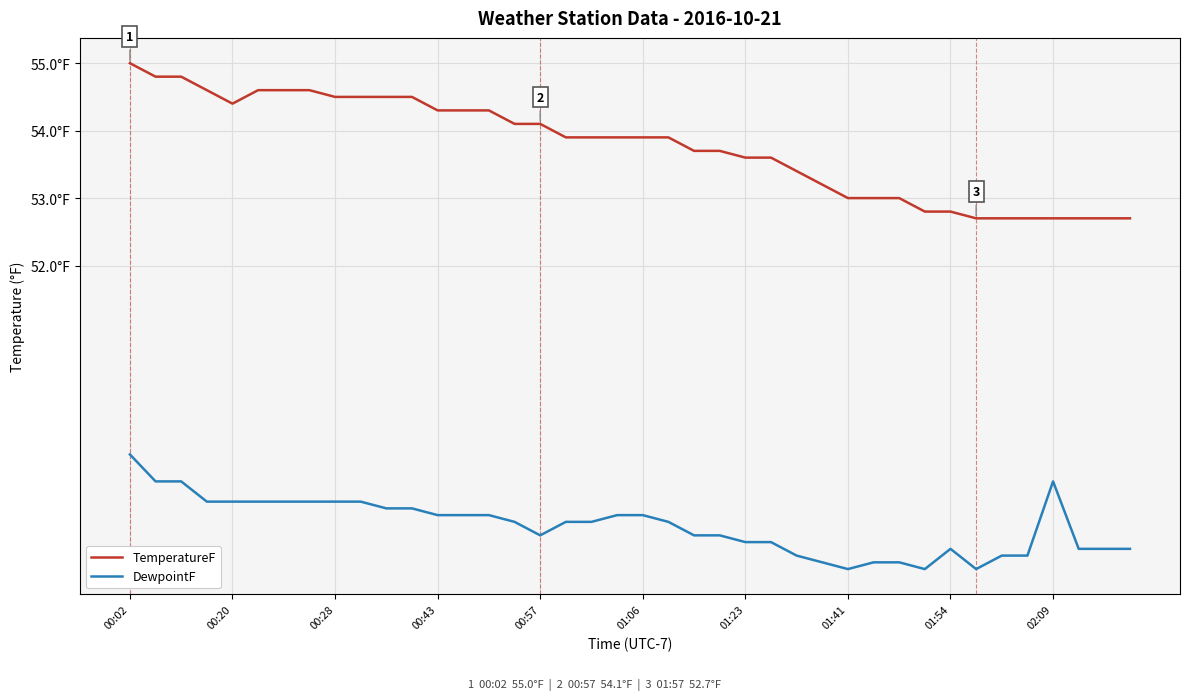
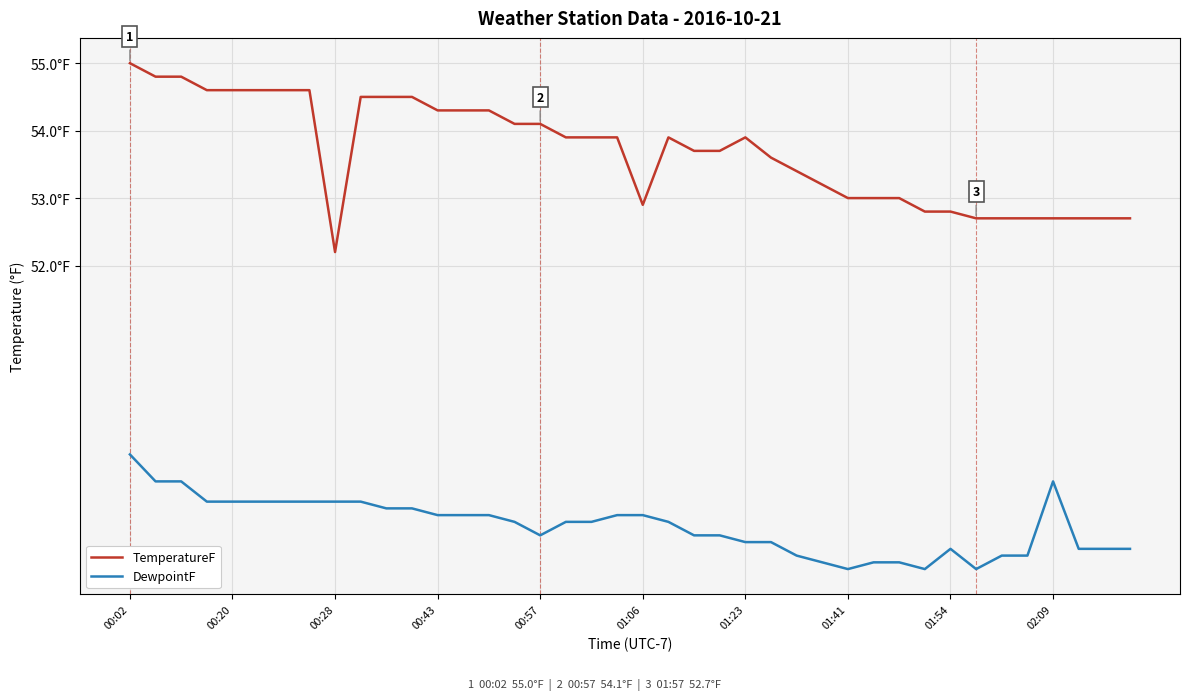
TemperatureF, 00:20: 54.4°F -> 54.6°F
TemperatureF, 00:28: 54.5°F -> 52.2°F
TemperatureF, 01:06: 53.9°F -> 52.9°F
TemperatureF, 01:23: 53.6°F -> 53.9°F
